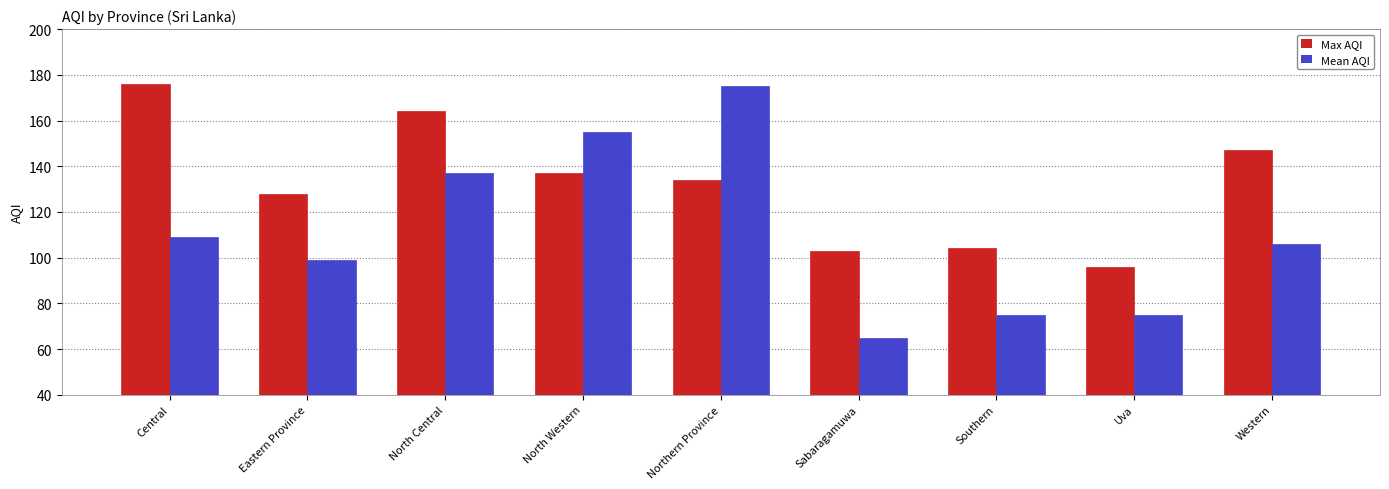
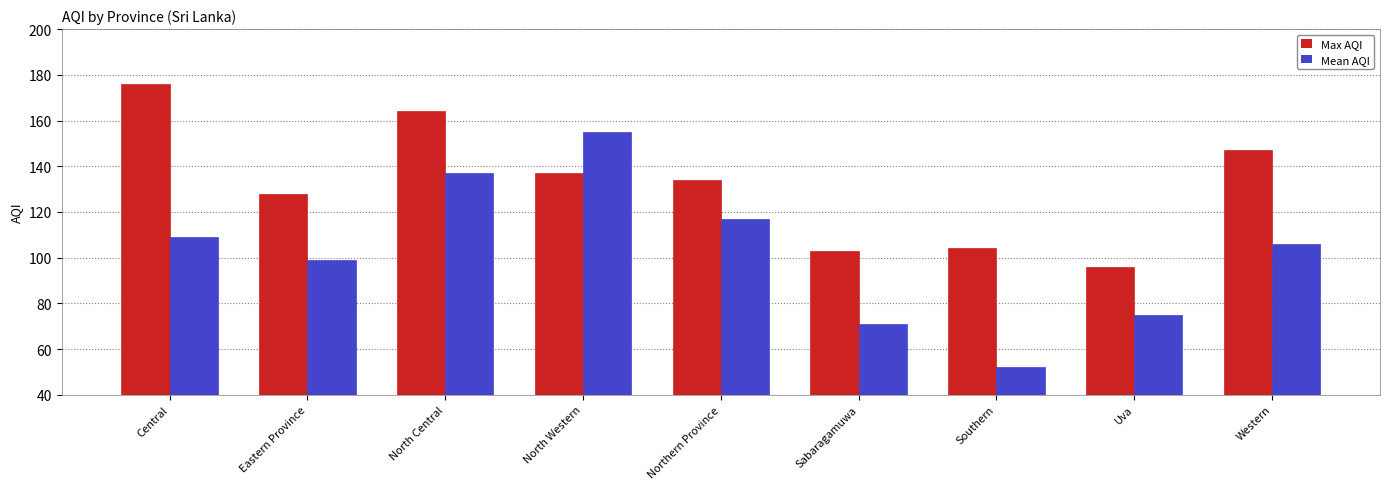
Mean AQI, Northern Province: 175 -> 117
Mean AQI, Sabaragamuwa: 65 -> 71
Mean AQI, Southern: 75 -> 52
